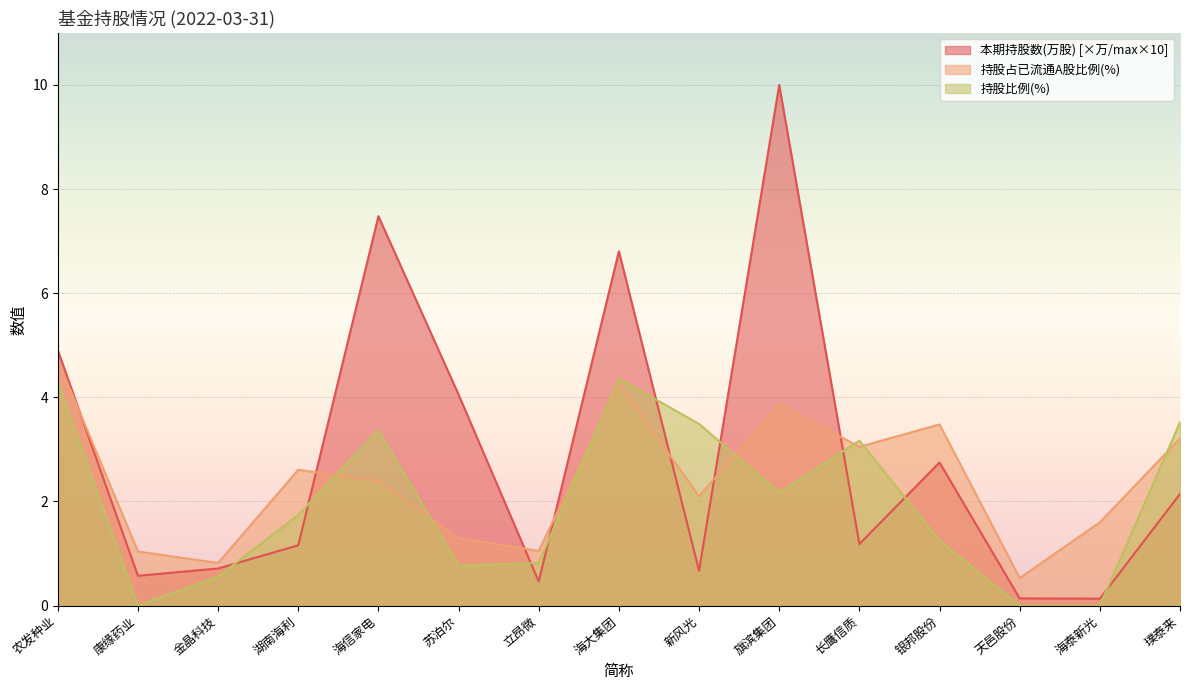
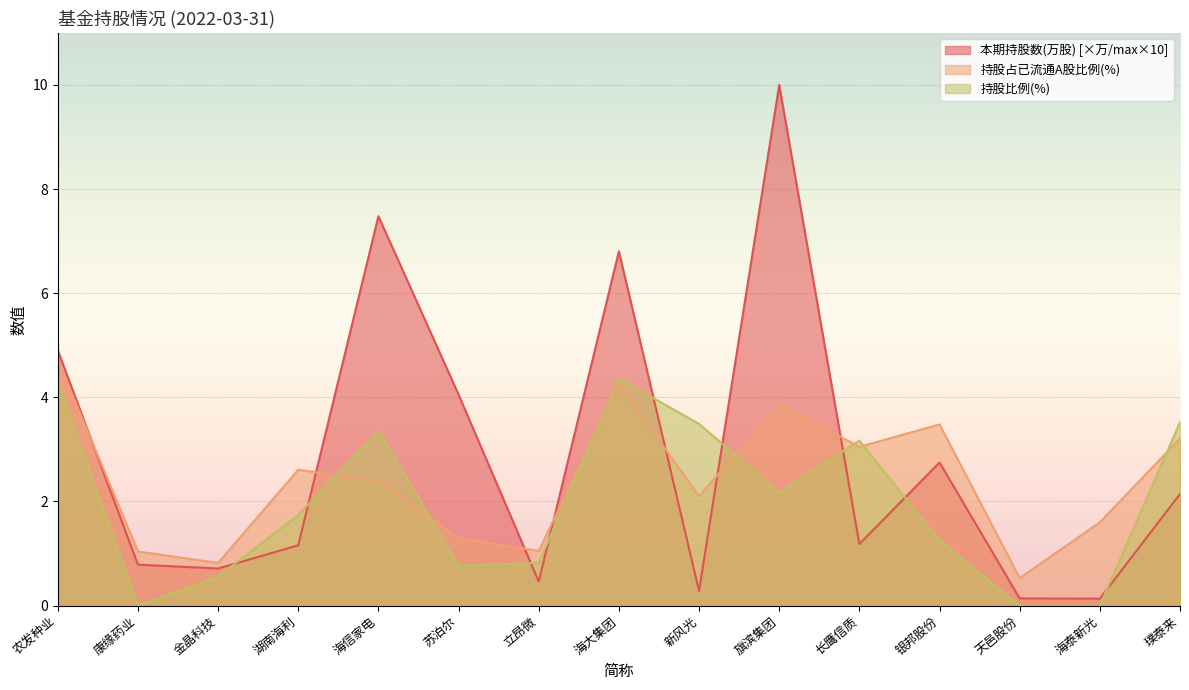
本期持股数(万股) [×万/max×10], 康缘药业: 0.6 -> 0.8
本期持股数(万股) [×万/max×10], 新风光: 0.7 -> 0.3
